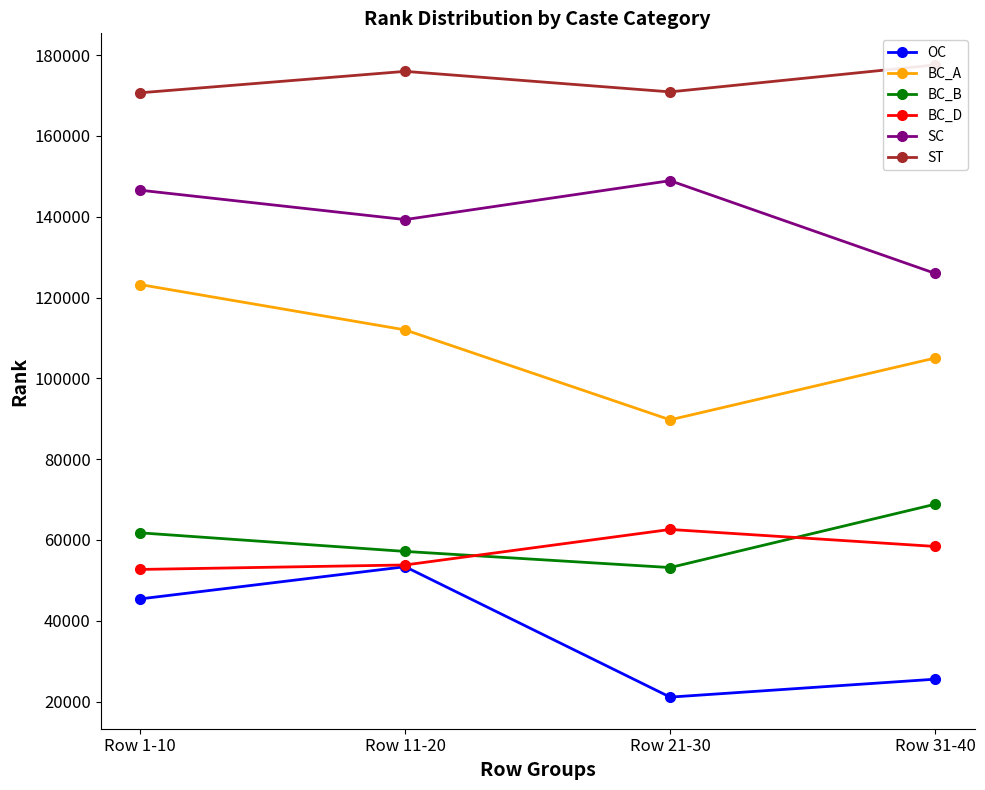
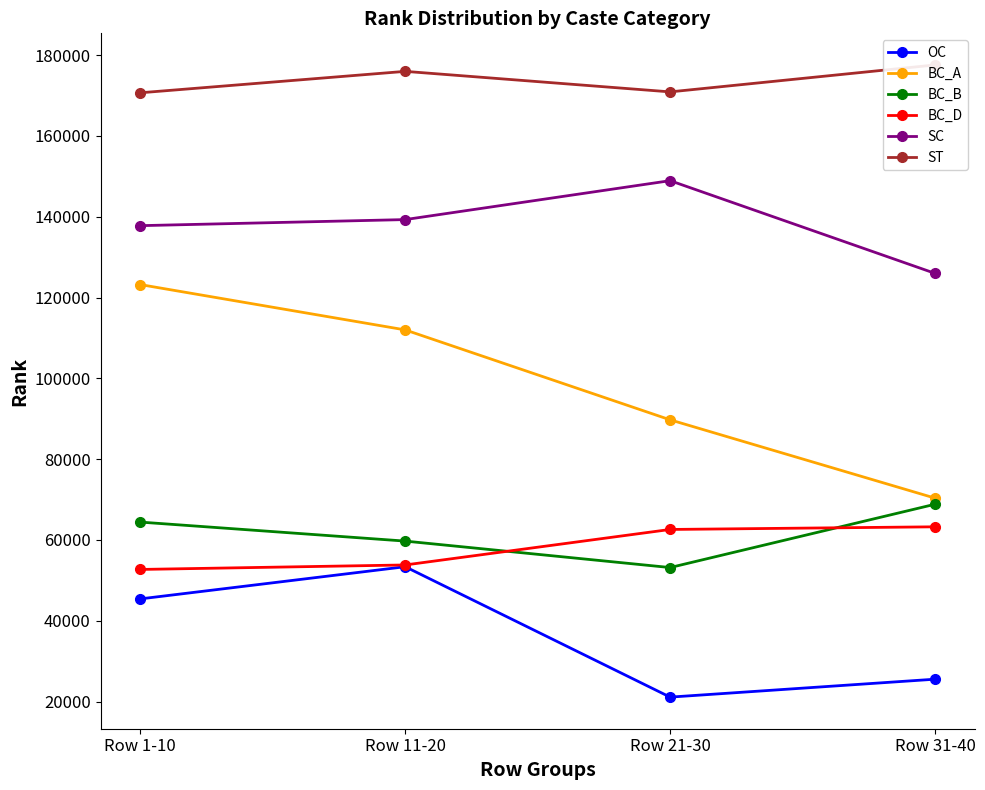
BC_B, Row 1-10: 62000 -> 64000
SC, Row 1-10: 147000 -> 138000
BC_B, Row 11-20: 57000 -> 60000
BC_A, Row 31-40: 105000 -> 70000
BC_D, Row 31-40: 58000 -> 63000
